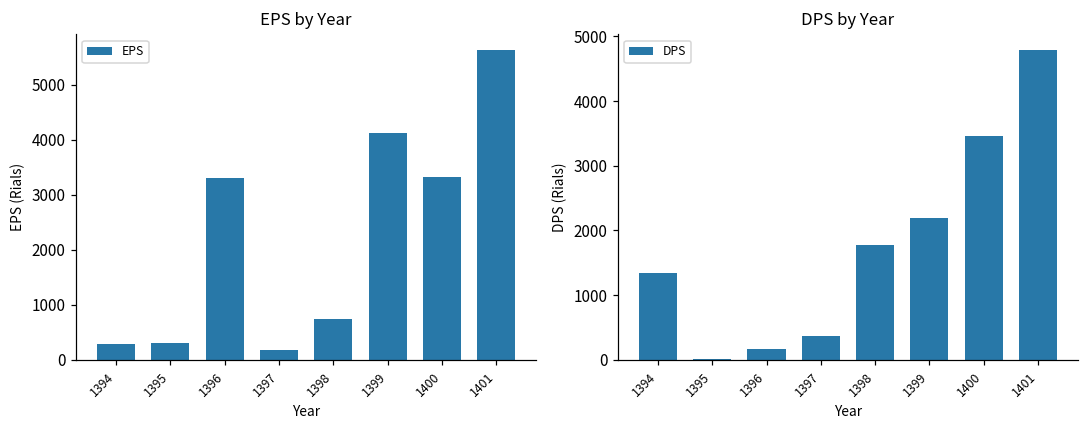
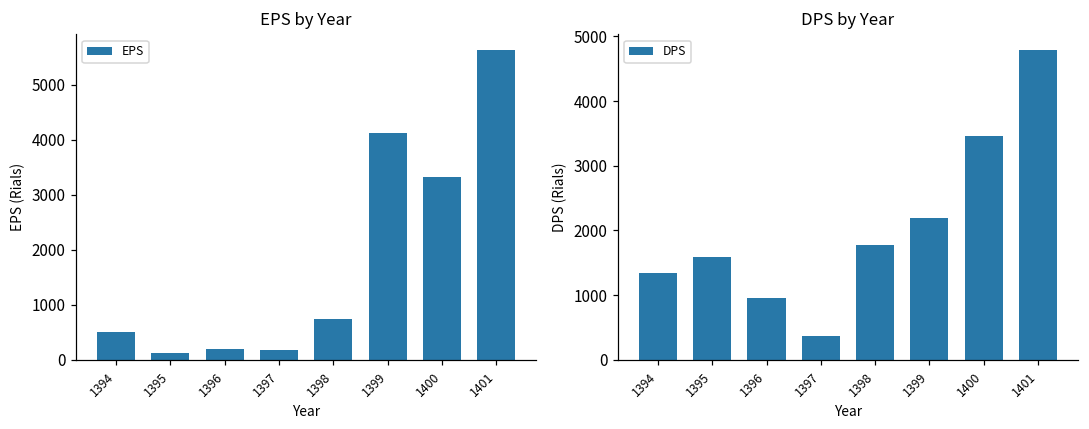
EPS by Year, 1394: 300 -> 500
EPS by Year, 1395: 300 -> 100
EPS by Year, 1396: 3300 -> 200
DPS by Year, 1395: 0 -> 1600
DPS by Year, 1396: 200 -> 1000
